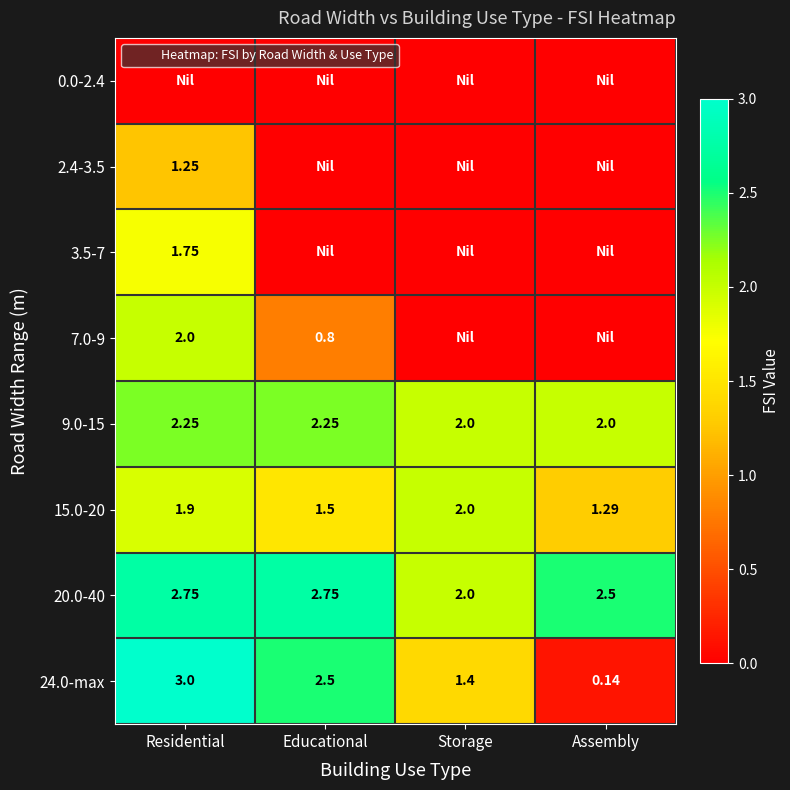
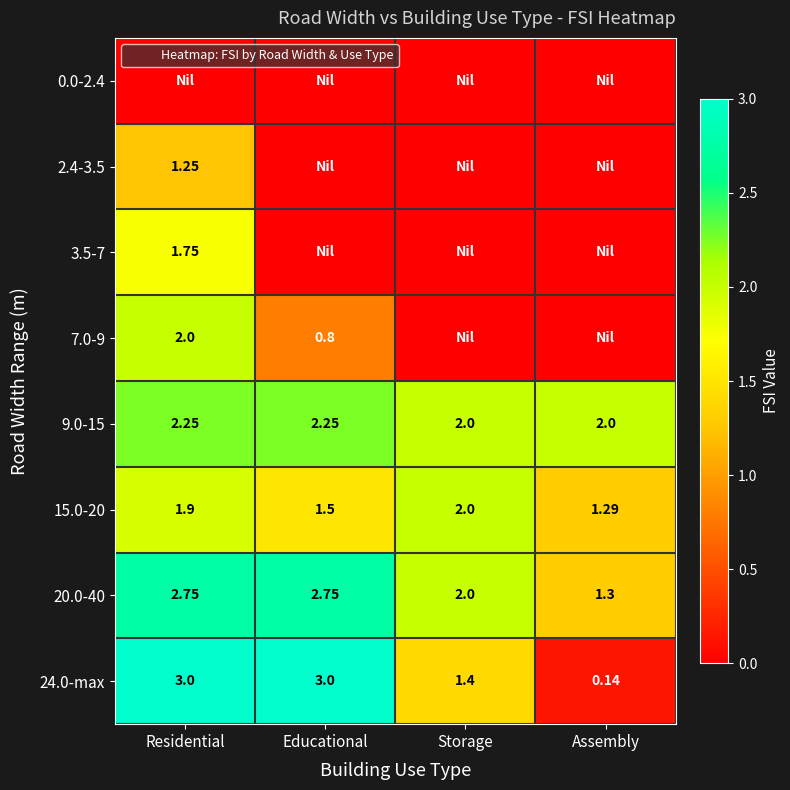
20.0-40, Assembly: 2.5 -> 1.3
24.0-max, Educational: 2.5 -> 3.0
